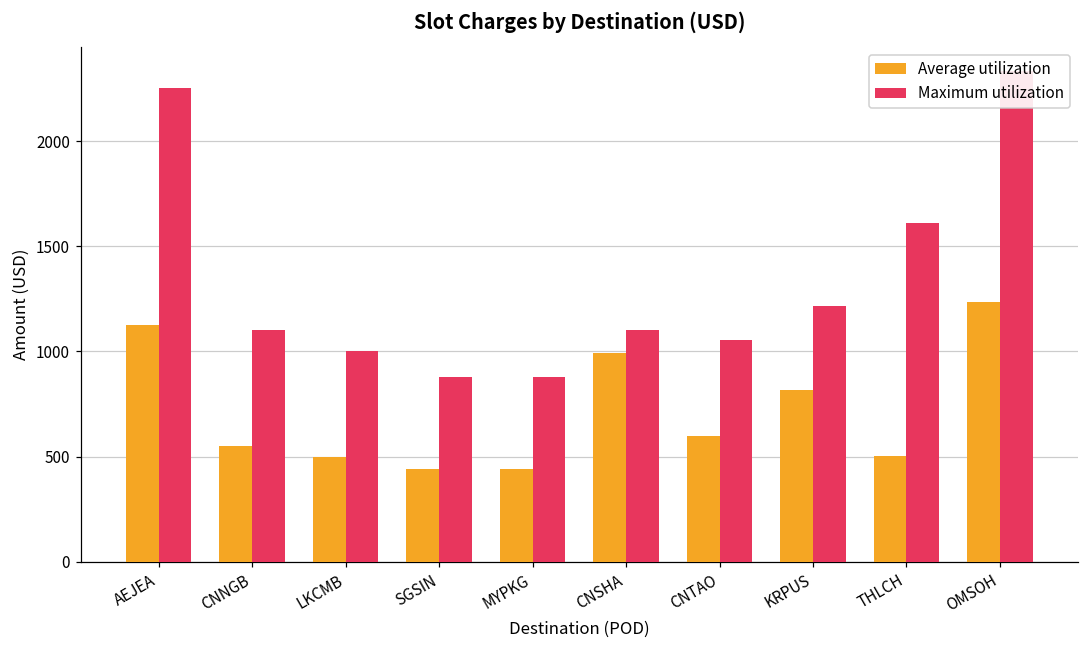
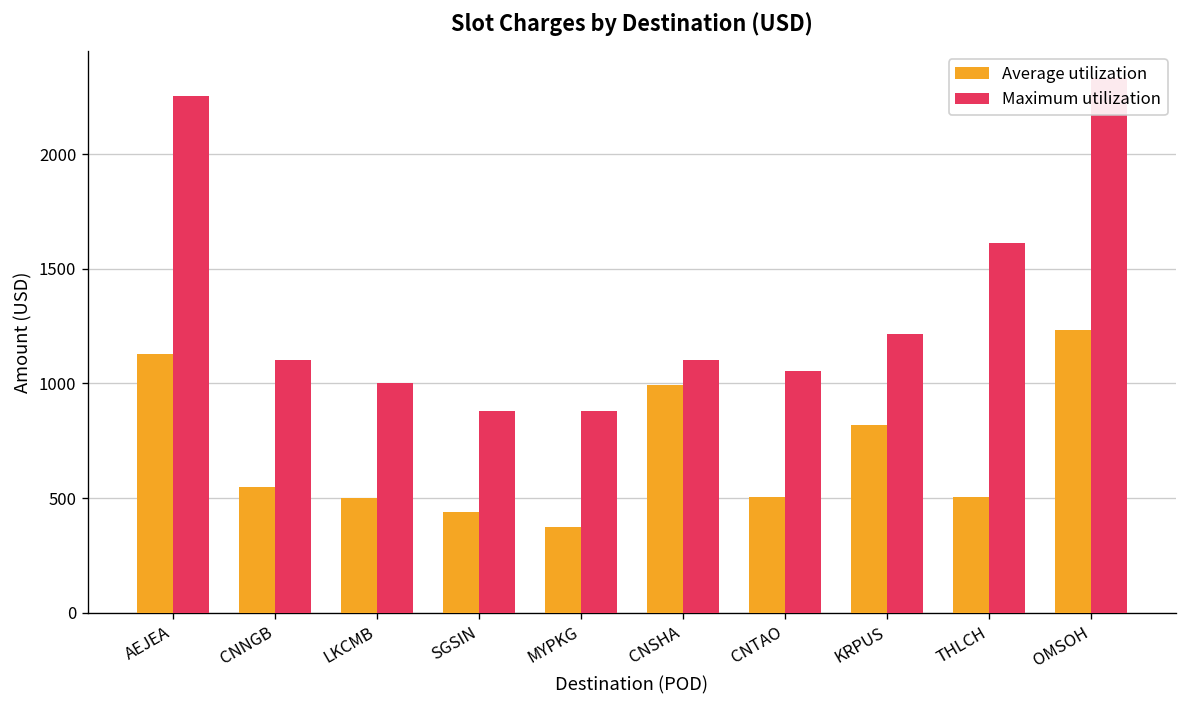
Average utilization, MYPKG: 440 -> 380
Average utilization, CNTAO: 600 -> 500
